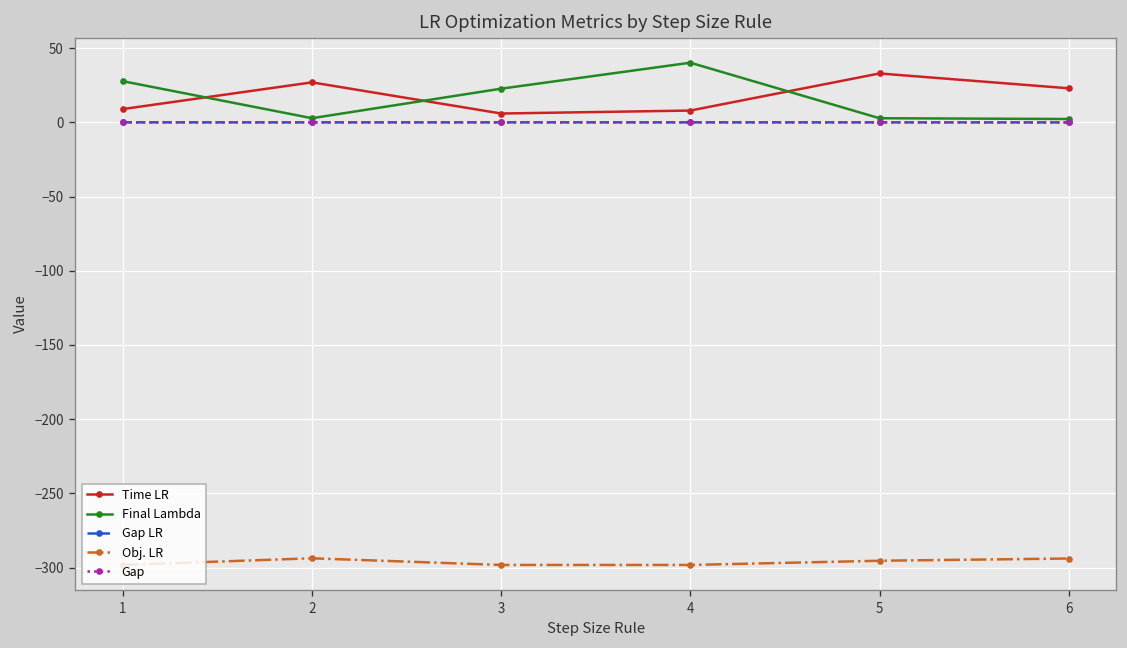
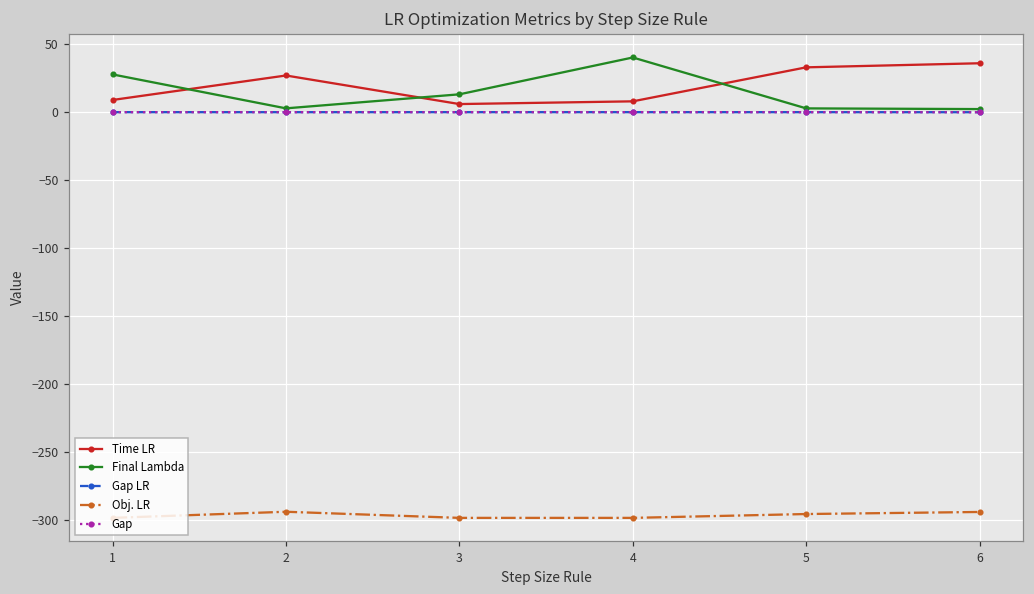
Final Lambda, 3: 23 -> 13
Time LR, 6: 23 -> 36
